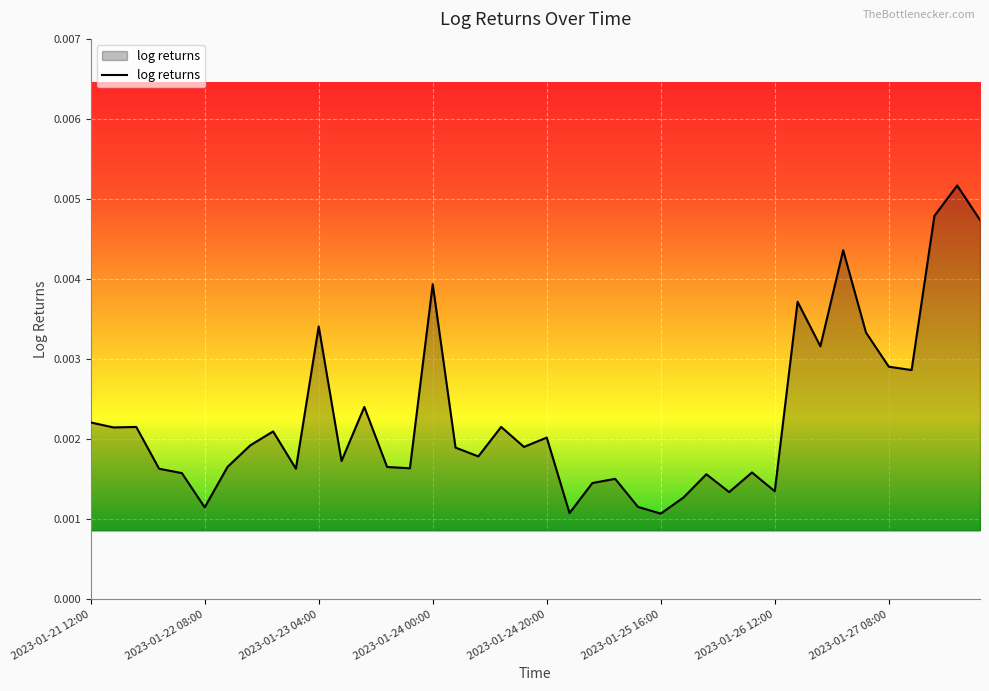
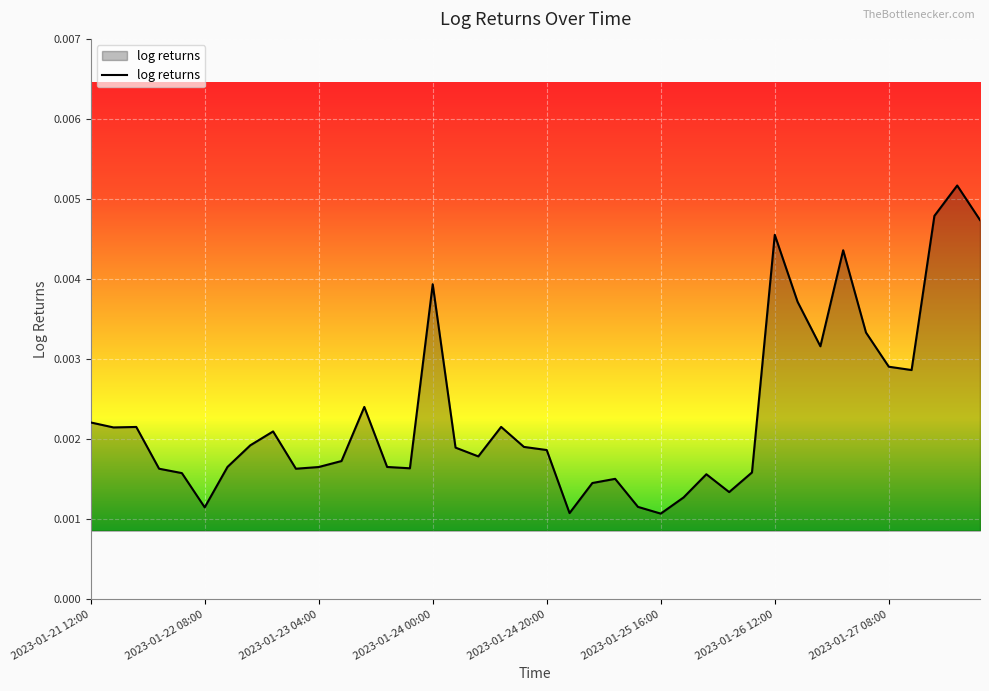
2023-01-23 04:00: 0.0034 -> 0.0017
2023-01-24 20:00: 0.0020 -> 0.0019
2023-01-26 12:00: 0.0013 -> 0.0046
